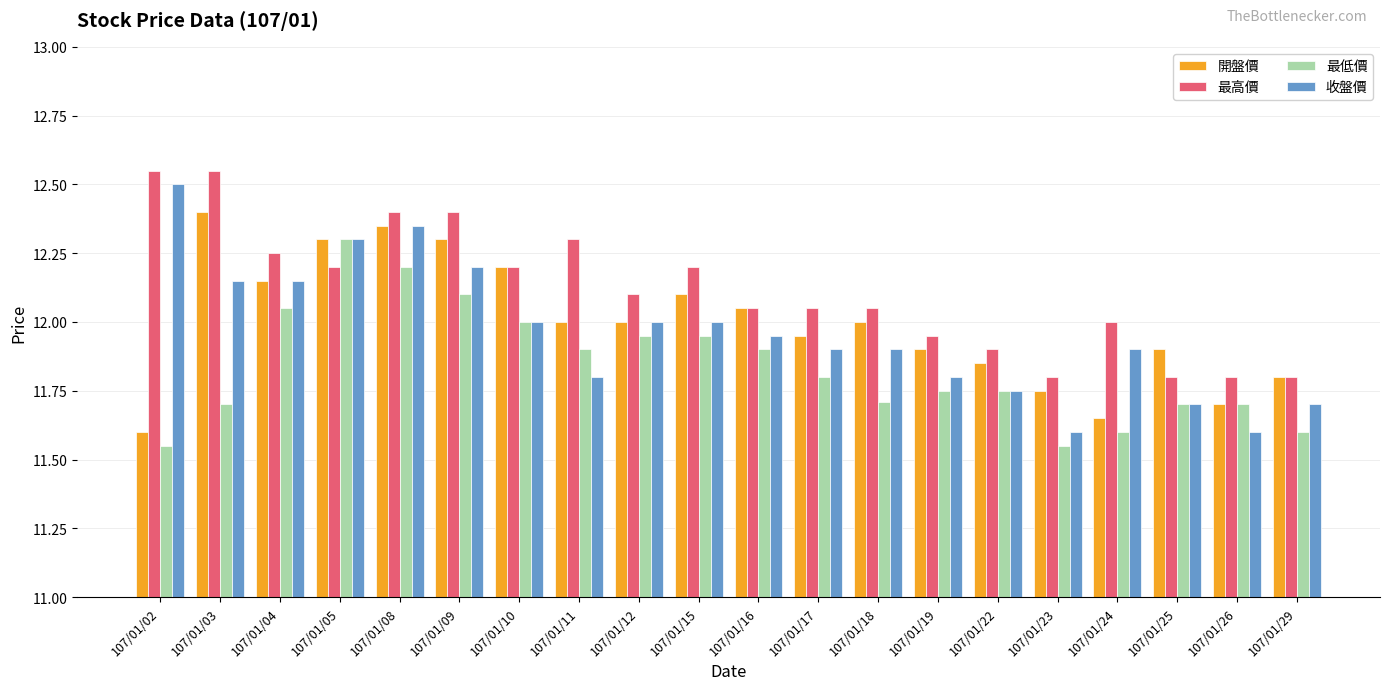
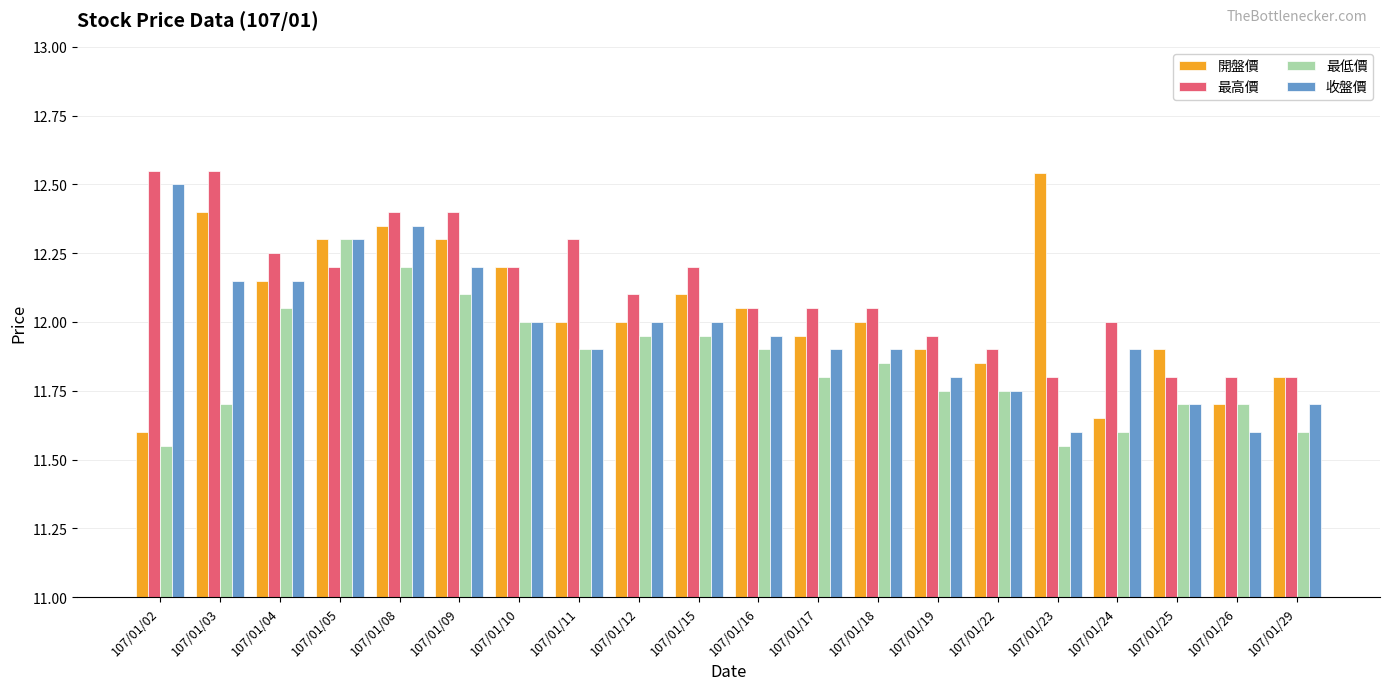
收盤價, 107/01/11: 11.8 -> 11.9
最低價, 107/01/18: 11.71 -> 11.85
開盤價, 107/01/23: 11.75 -> 12.54
